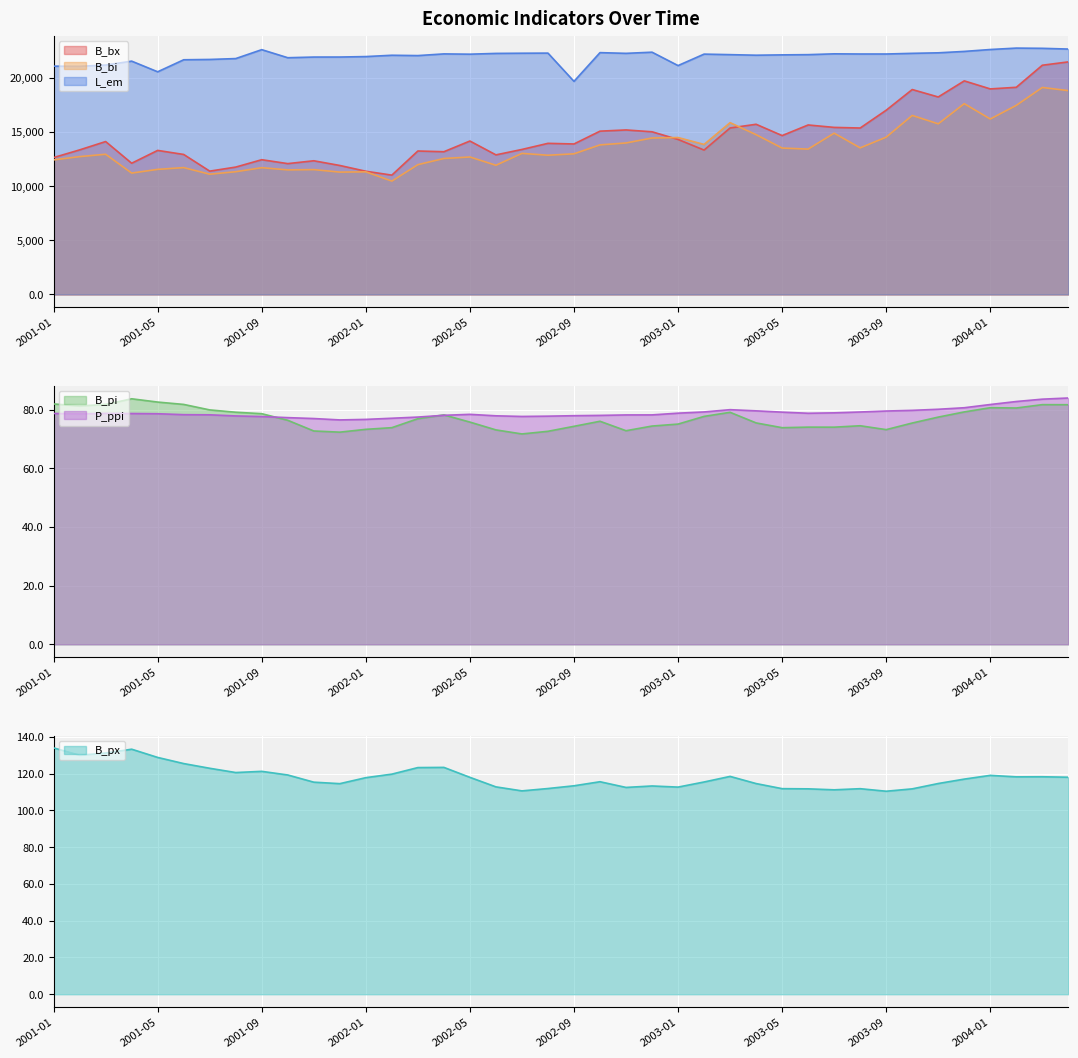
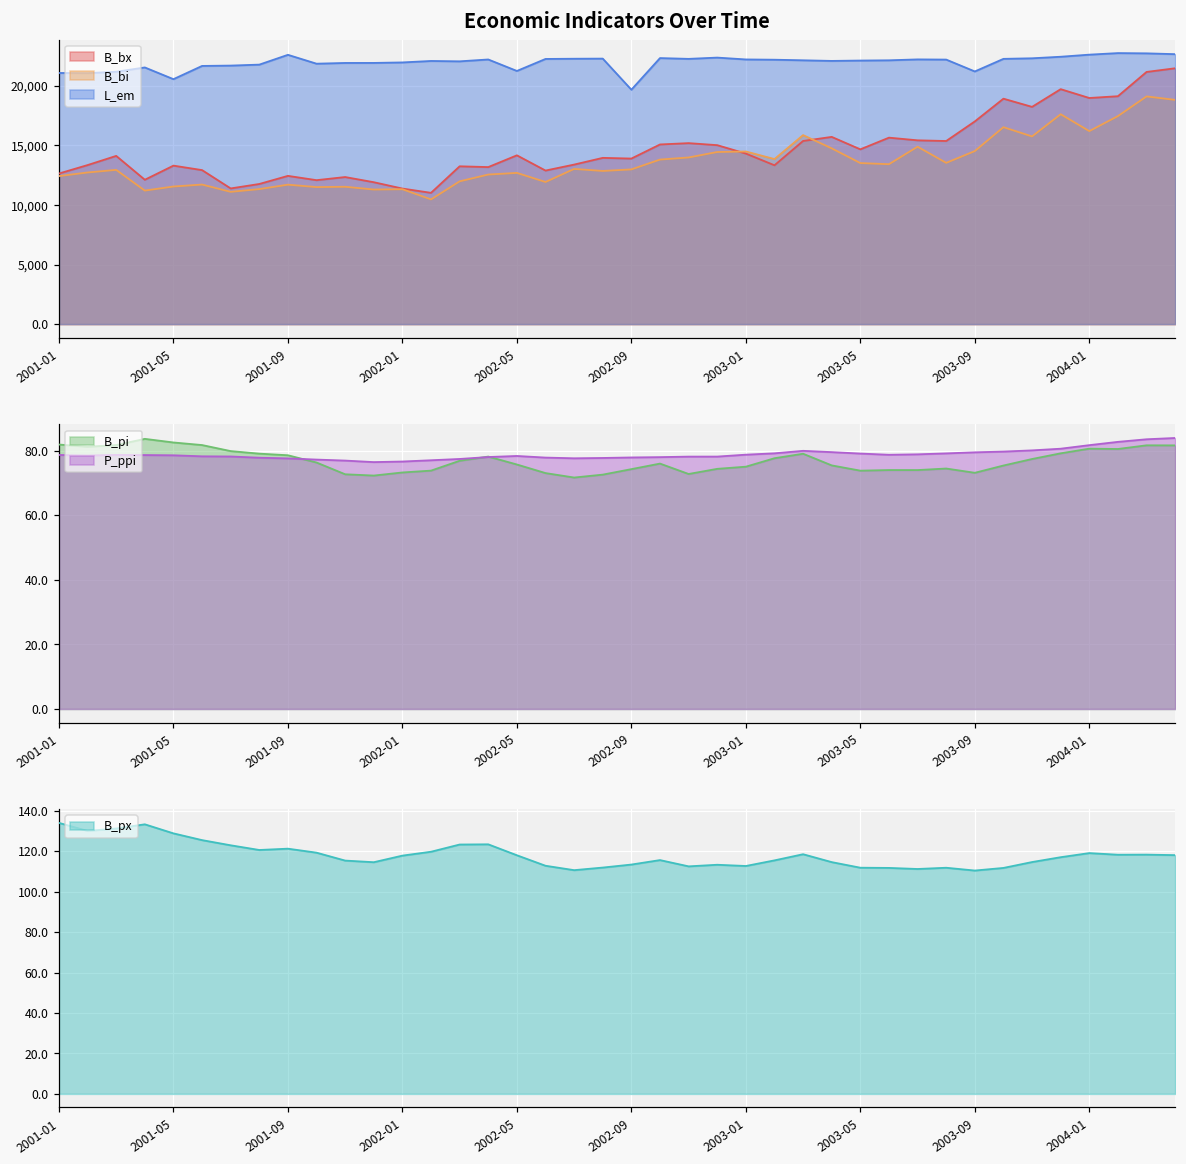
Economic Indicators Over Time, L_em, 2002-05: 22,200 -> 21,300
Economic Indicators Over Time, L_em, 2003-01: 21,100 -> 22,200
Economic Indicators Over Time, L_em, 2003-09: 22,200 -> 21,200
